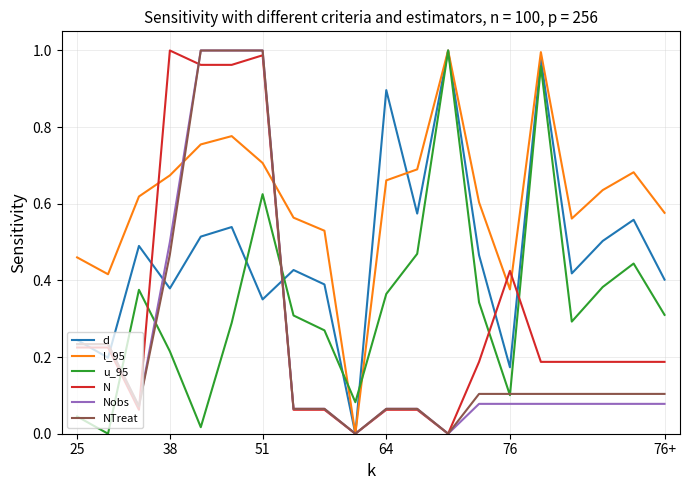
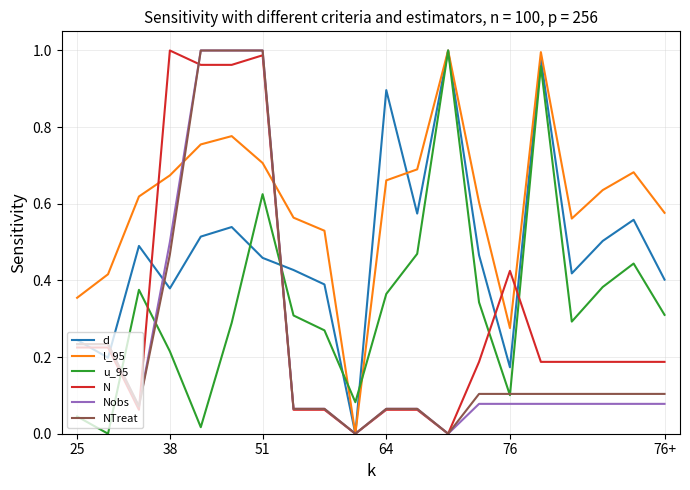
l_95, 25: 0.46 -> 0.35
d, 51: 0.35 -> 0.46
l_95, 76: 0.38 -> 0.28
